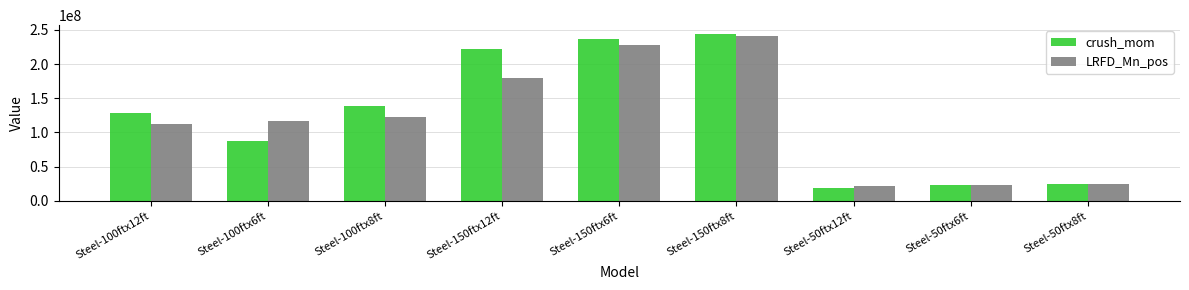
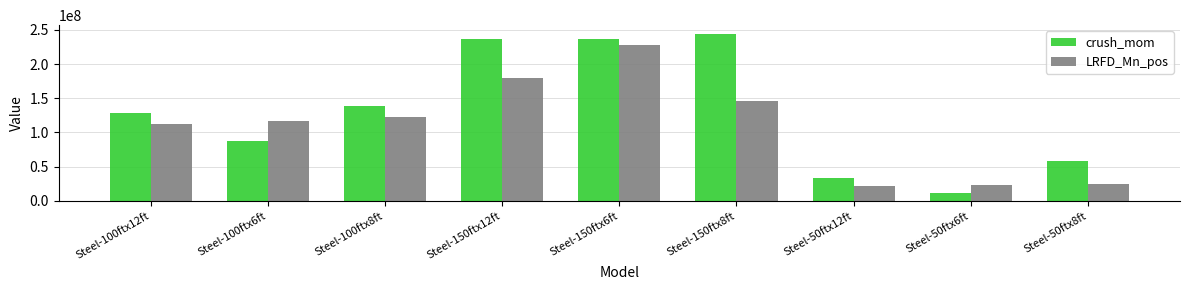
crush_mom, Steel-150ftx12ft: 220000000 -> 240000000
LRFD_Mn_pos, Steel-150ftx8ft: 240000000 -> 150000000
crush_mom, Steel-50ftx12ft: 20000000 -> 30000000
crush_mom, Steel-50ftx6ft: 20000000 -> 10000000
crush_mom, Steel-50ftx8ft: 20000000 -> 60000000
